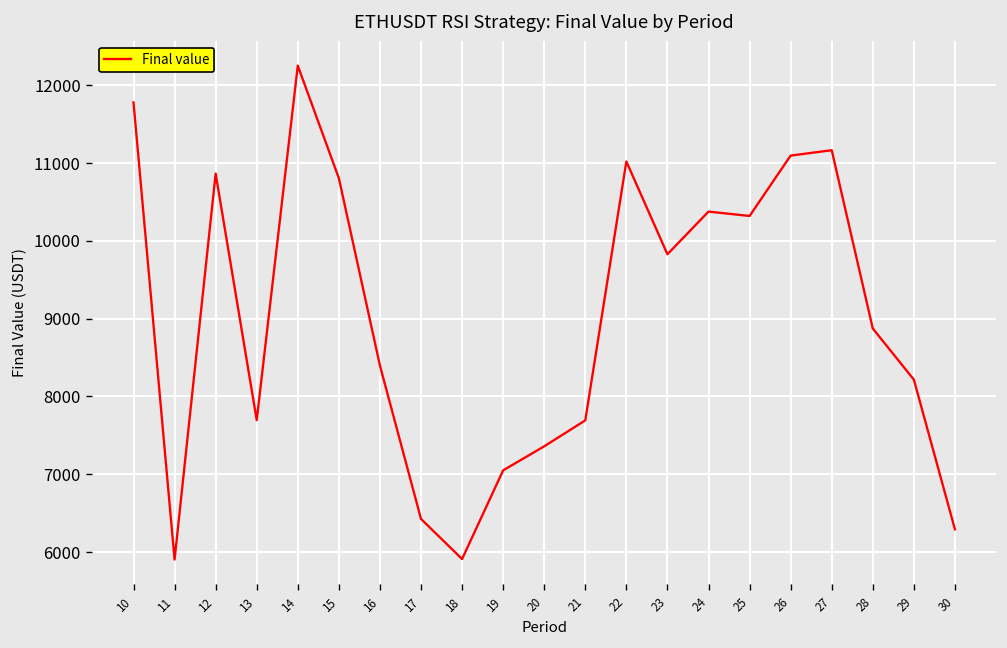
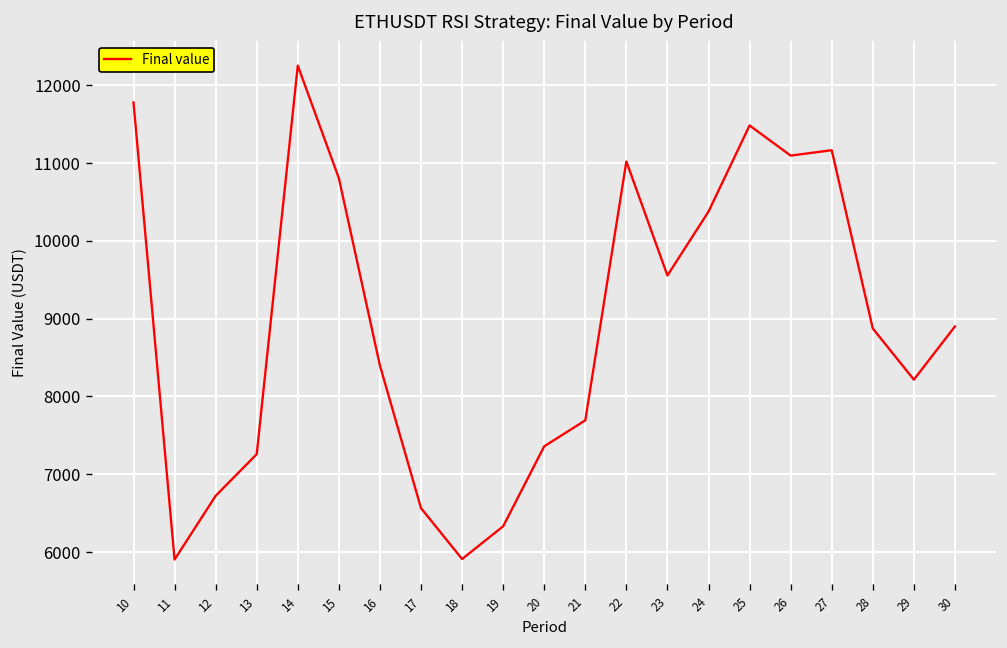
12: 10900 -> 6700
13: 7700 -> 7300
17: 6400 -> 6600
19: 7100 -> 6300
23: 9800 -> 9600
25: 10300 -> 11500
30: 6300 -> 8900
